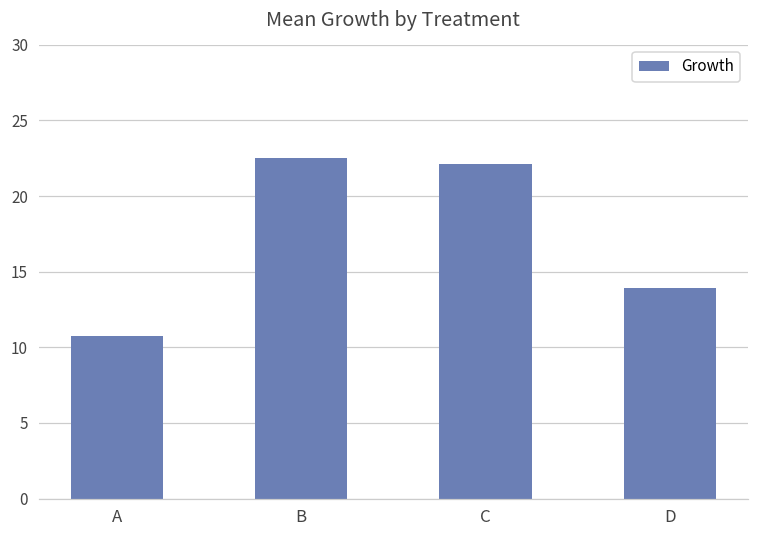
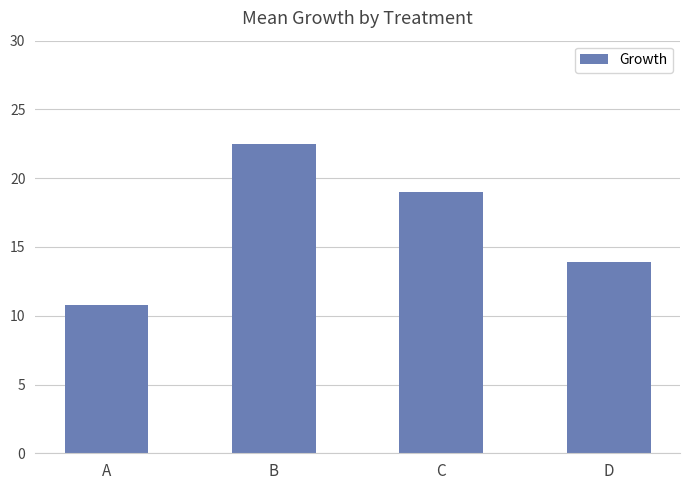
C: 22.1 -> 19.0
